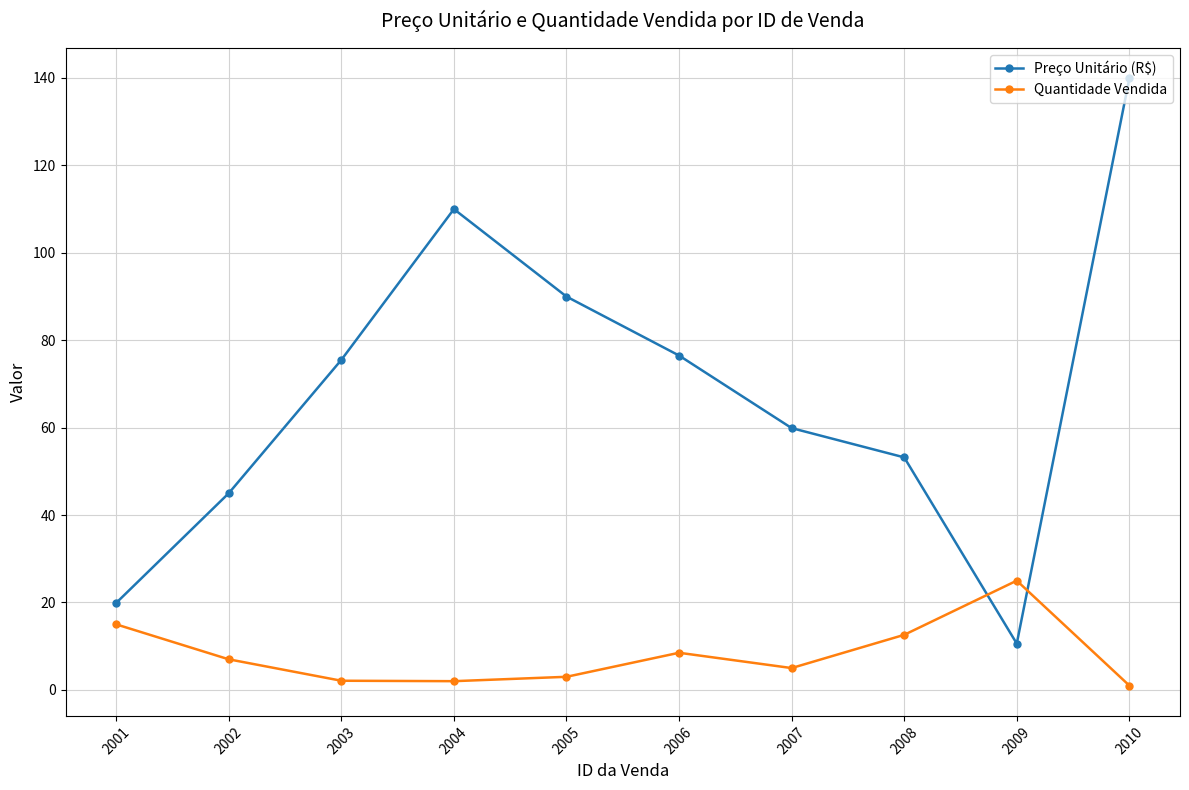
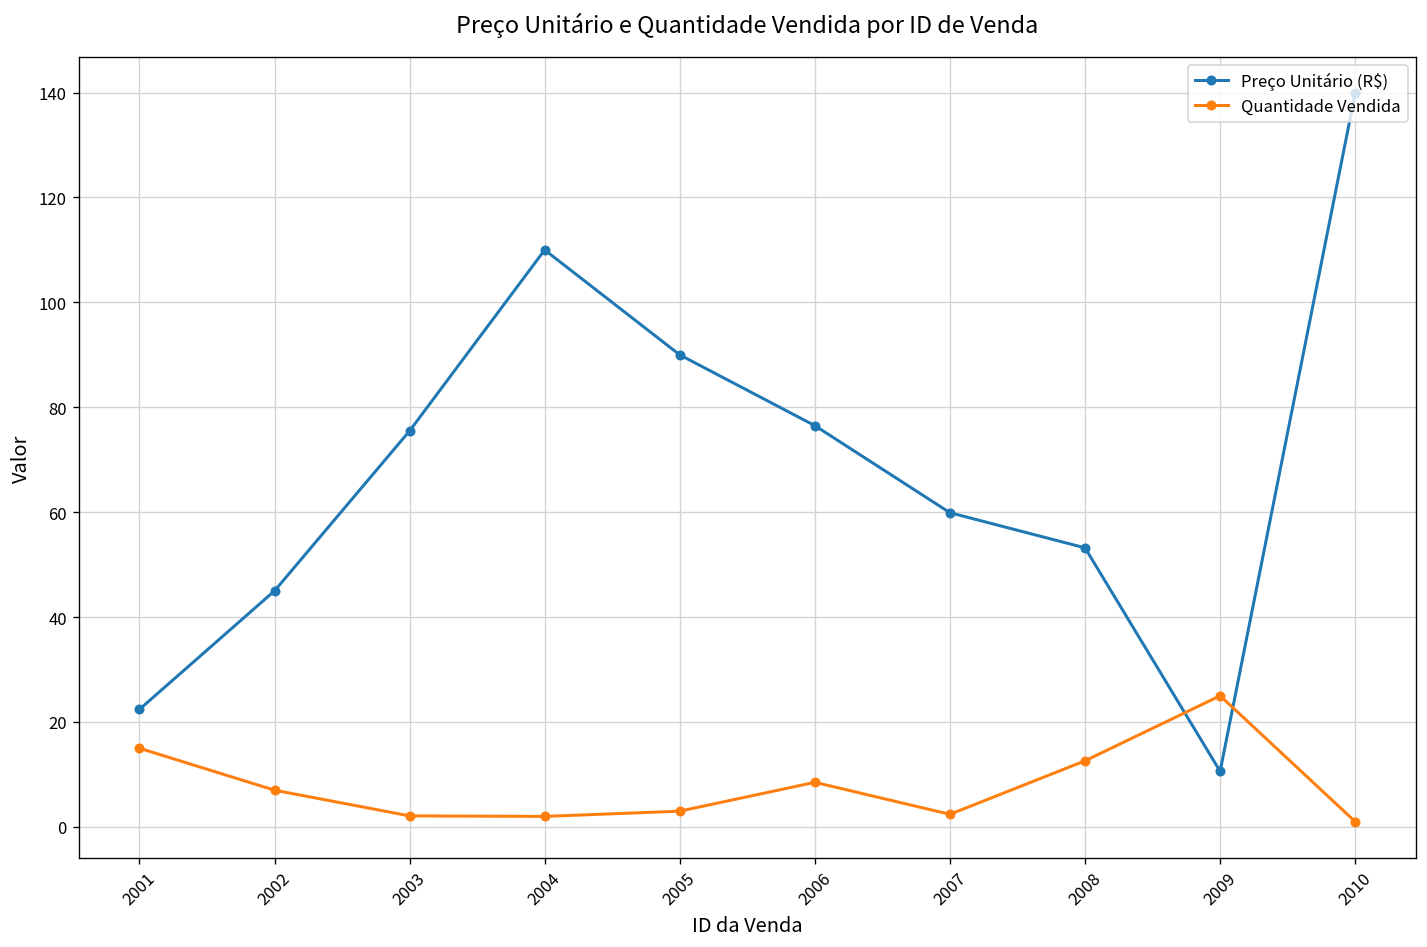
Preço Unitário (R$), 2001: 20 -> 22
Quantidade Vendida, 2007: 5 -> 2
